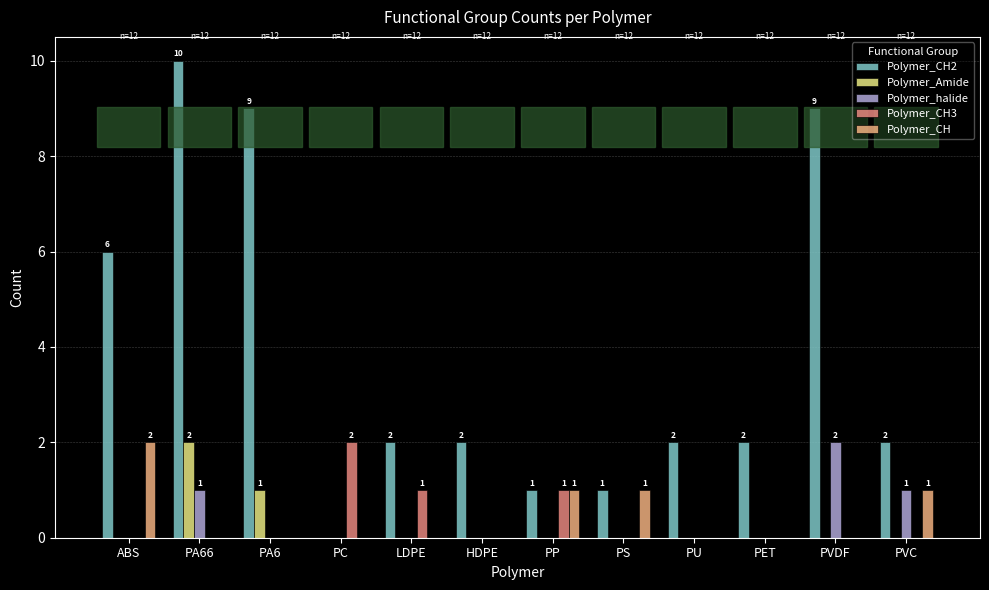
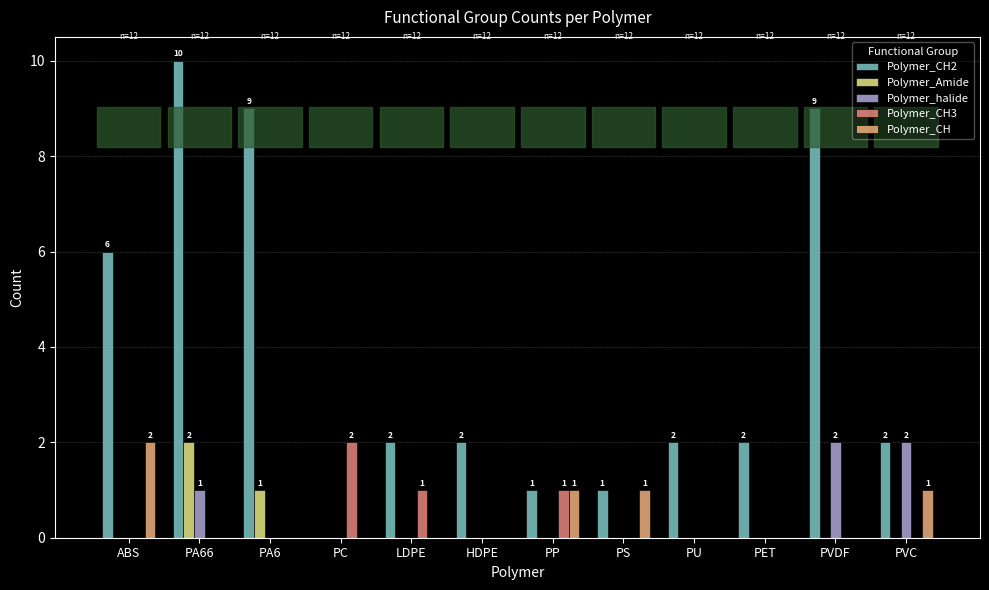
Polymer_halide, PVC: 1 -> 2
